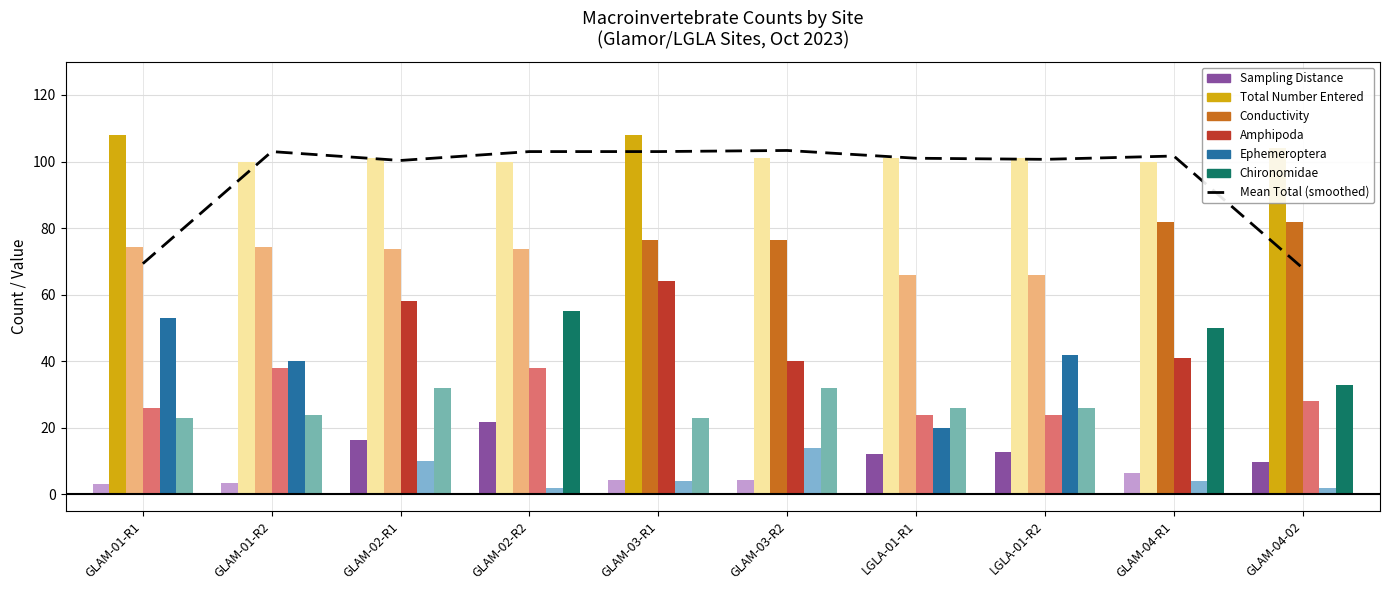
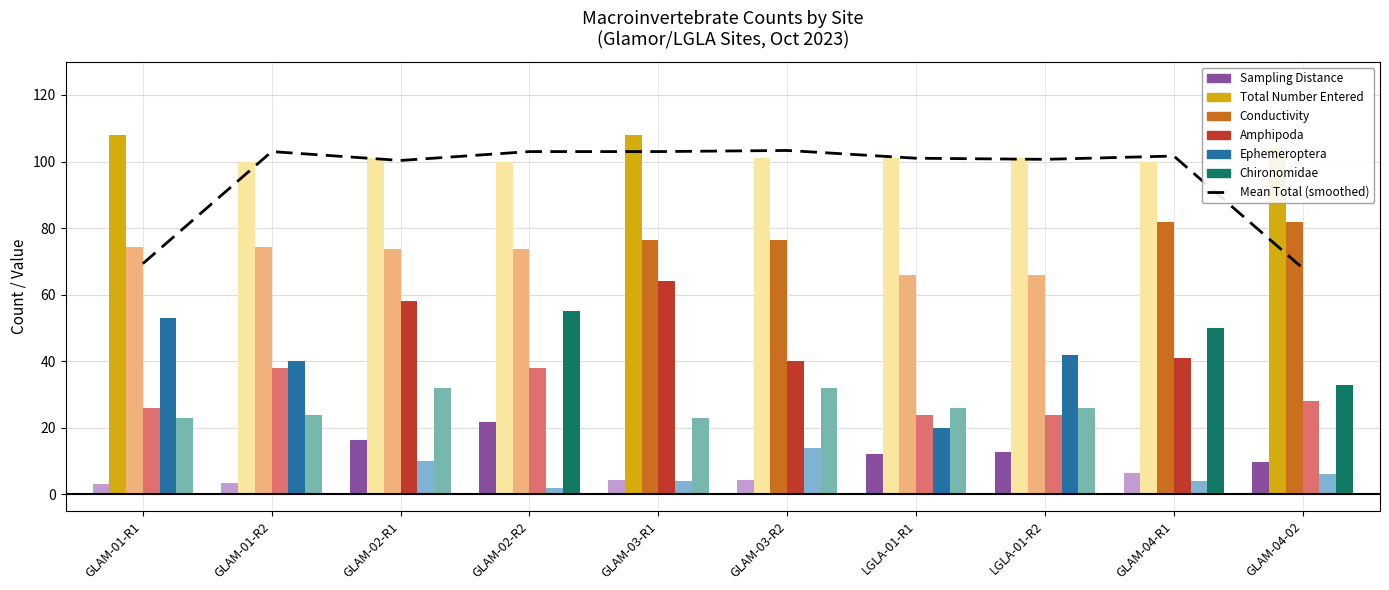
Ephemeroptera, GLAM-04-02: 2 -> 6
